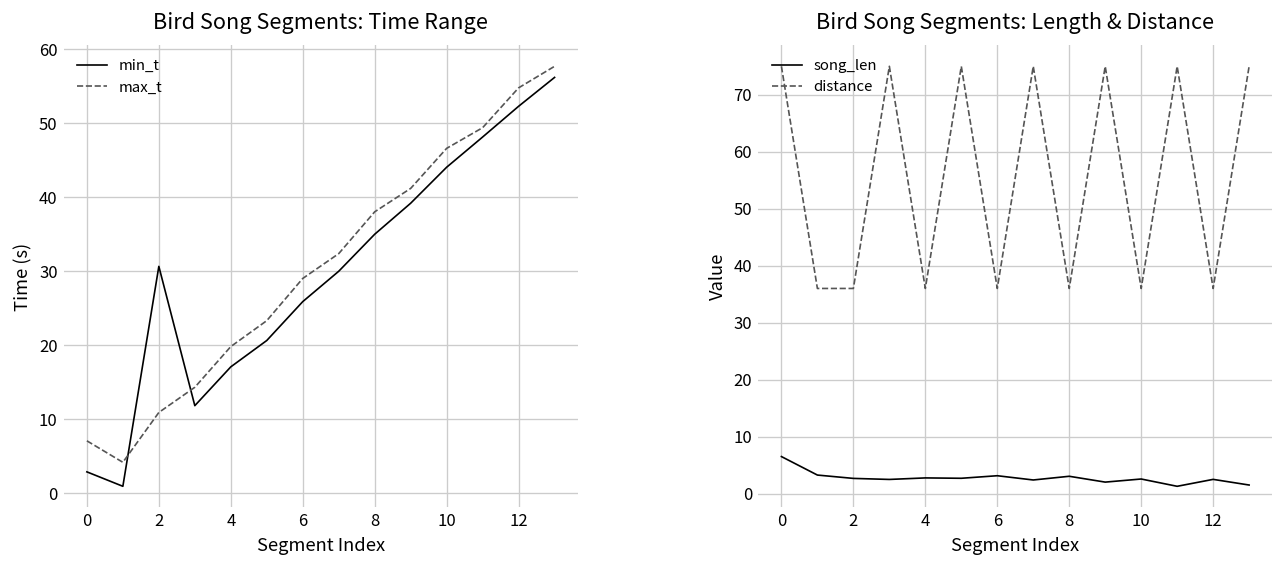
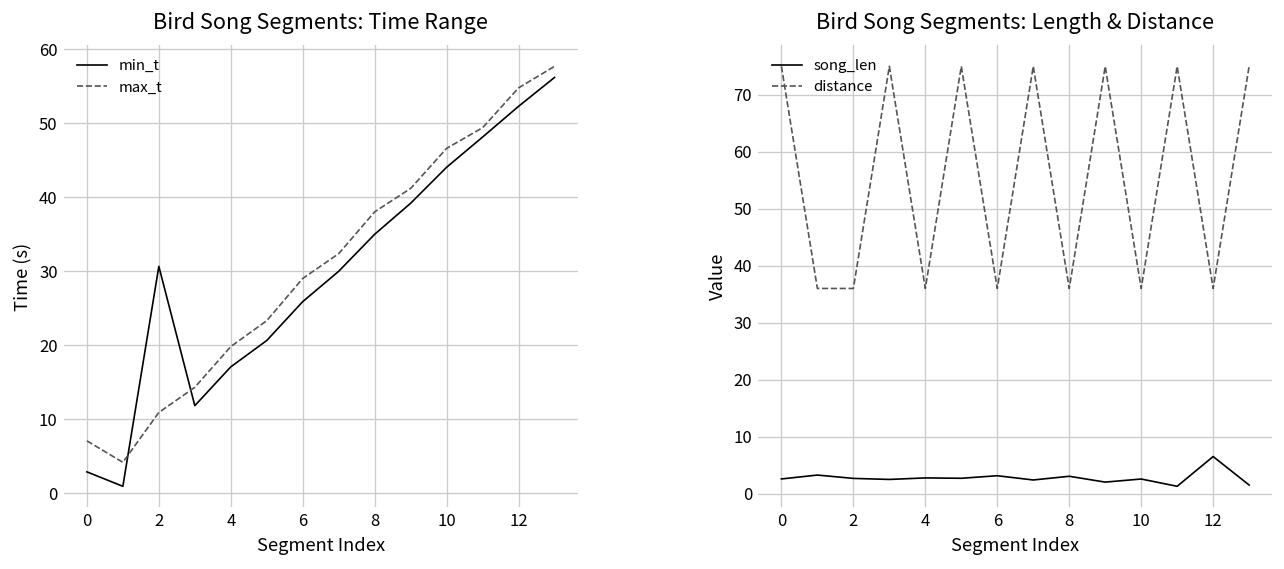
Bird Song Segments: Length & Distance, song_len, 0: 6 -> 3
Bird Song Segments: Length & Distance, song_len, 12: 2 -> 6
